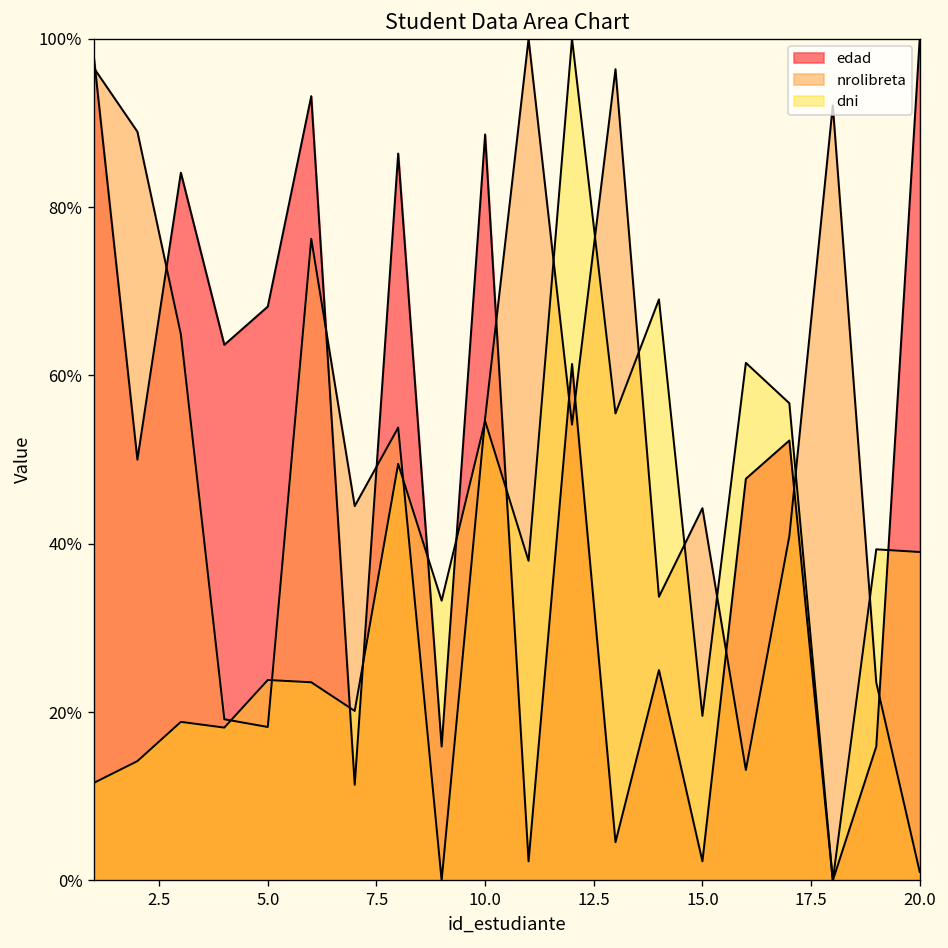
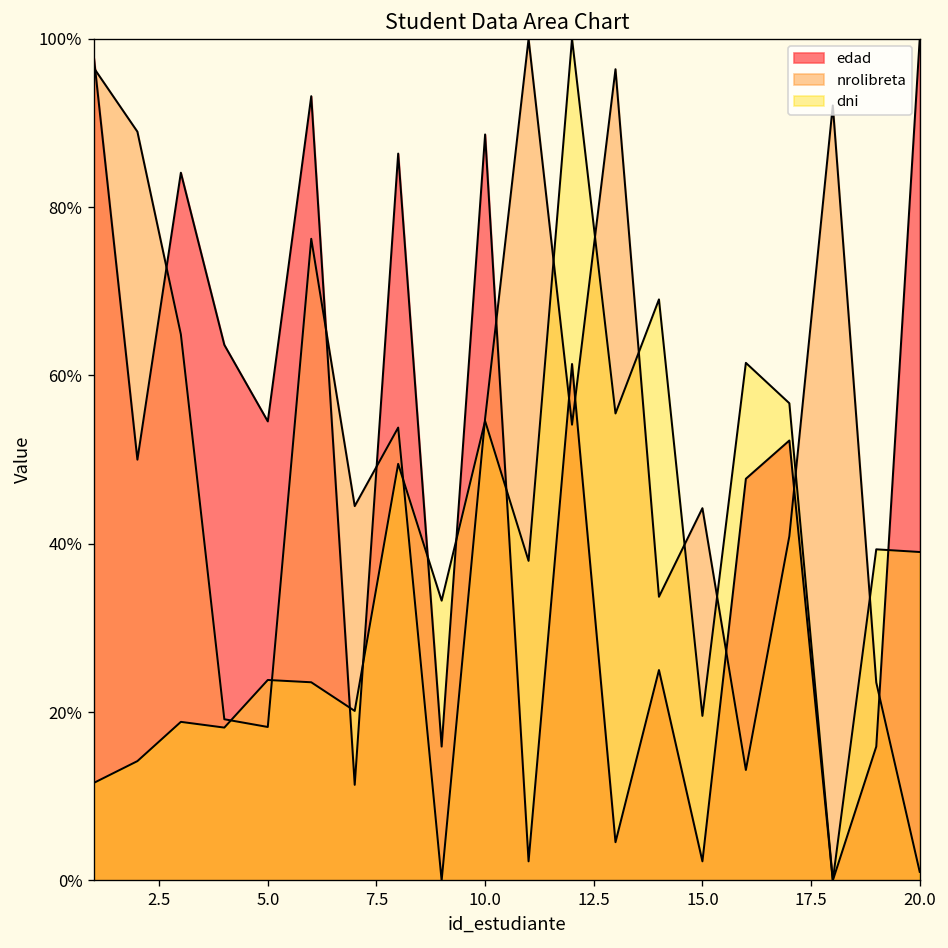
edad, 5.0: 68% -> 55%
